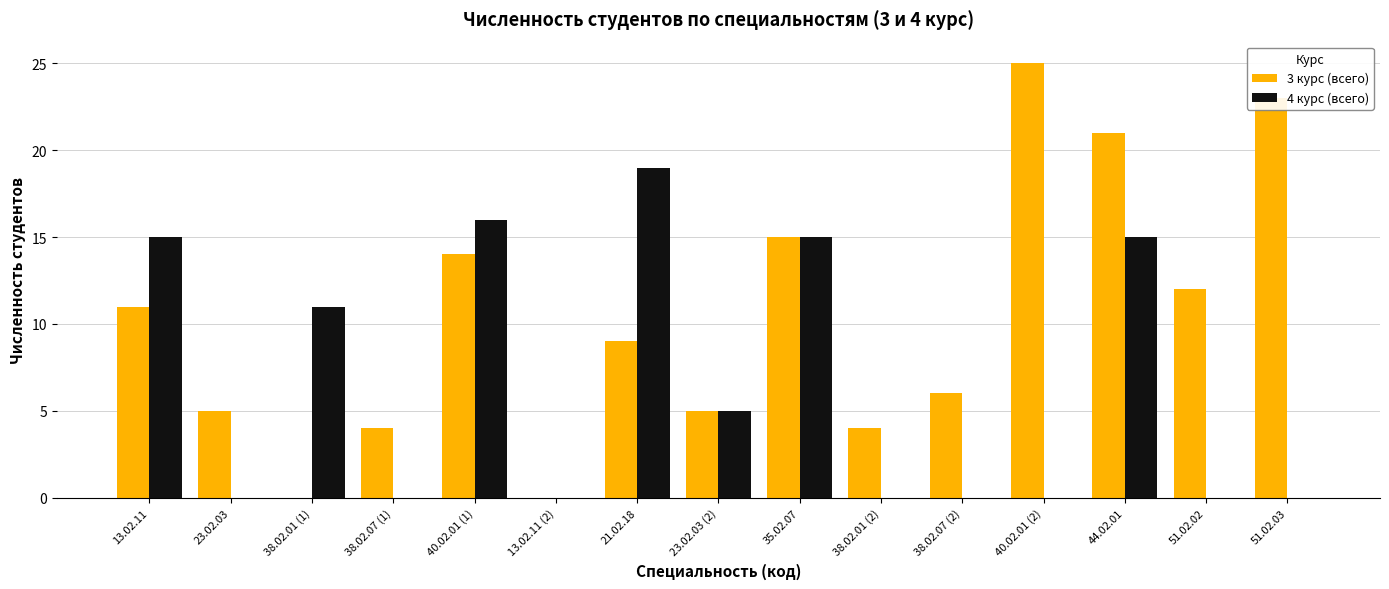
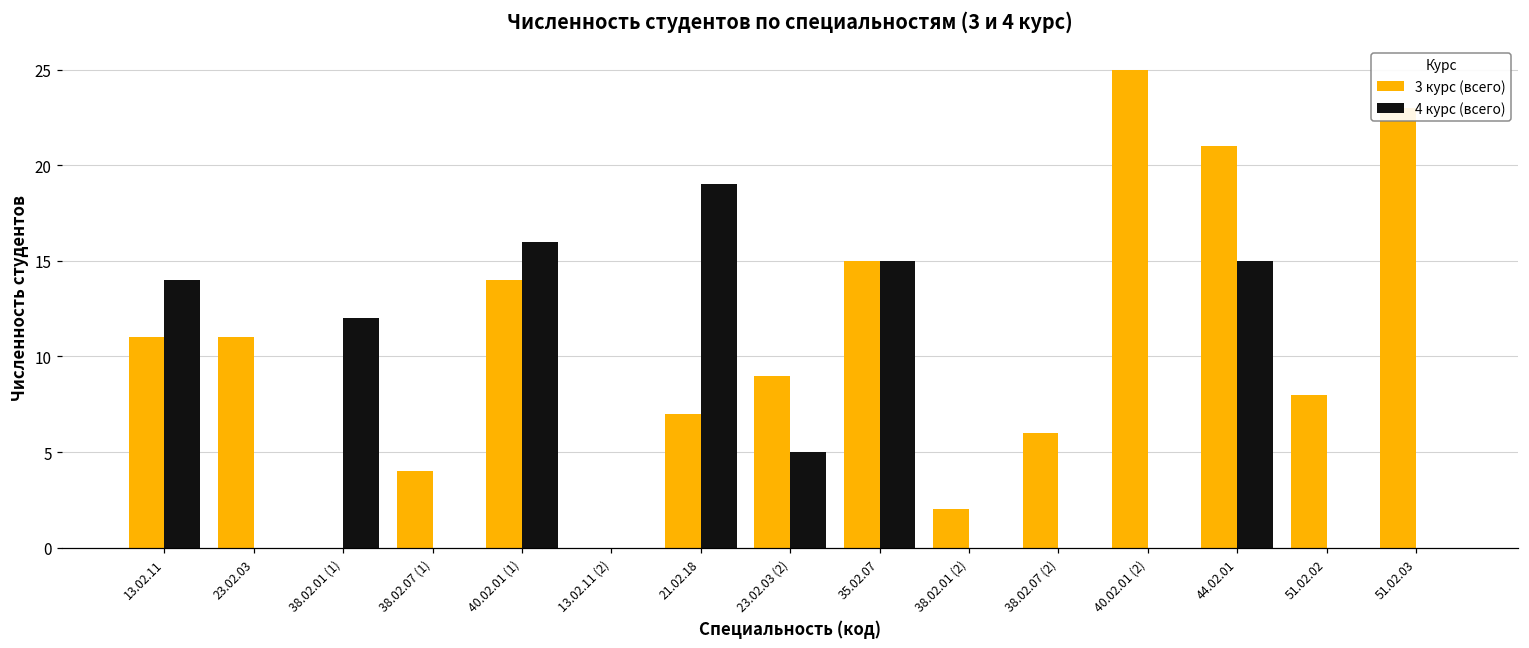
4 курс (всего), 13.02.11: 15 -> 14
3 курс (всего), 23.02.03: 5 -> 11
4 курс (всего), 38.02.01 (1): 11 -> 12
3 курс (всего), 21.02.18: 9 -> 7
3 курс (всего), 23.02.03 (2): 5 -> 9
3 курс (всего), 38.02.01 (2): 4 -> 2
3 курс (всего), 51.02.02: 12 -> 8
